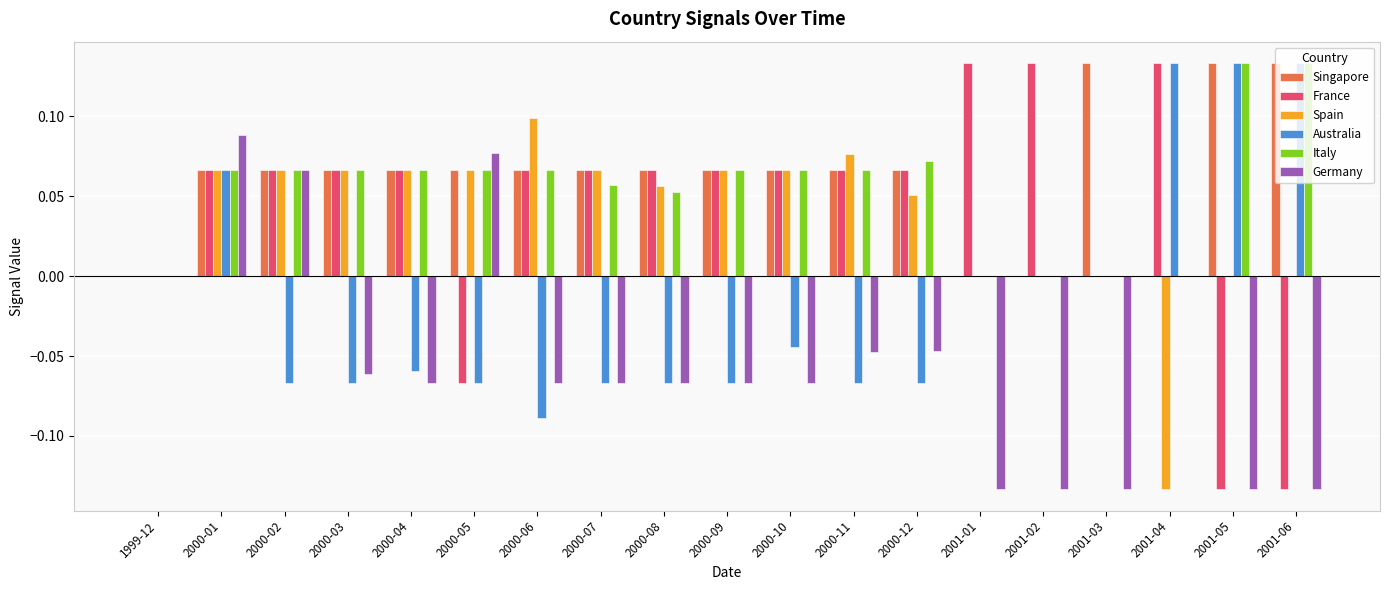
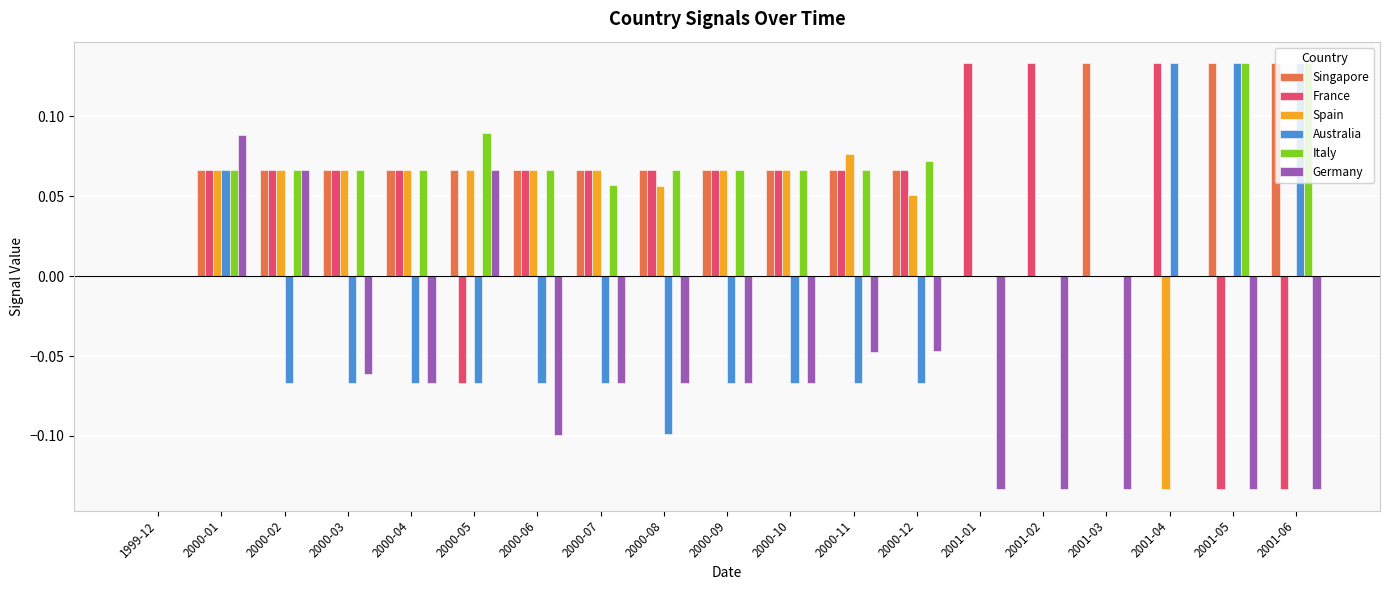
Australia, 2000-04: -0.059 -> -0.067
Italy, 2000-05: 0.067 -> 0.090
Germany, 2000-05: 0.077 -> 0.067
Spain, 2000-06: 0.099 -> 0.067
Australia, 2000-06: -0.089 -> -0.067
Germany, 2000-06: -0.067 -> -0.099
Australia, 2000-08: -0.067 -> -0.099
Italy, 2000-08: 0.053 -> 0.067
Australia, 2000-10: -0.044 -> -0.067
